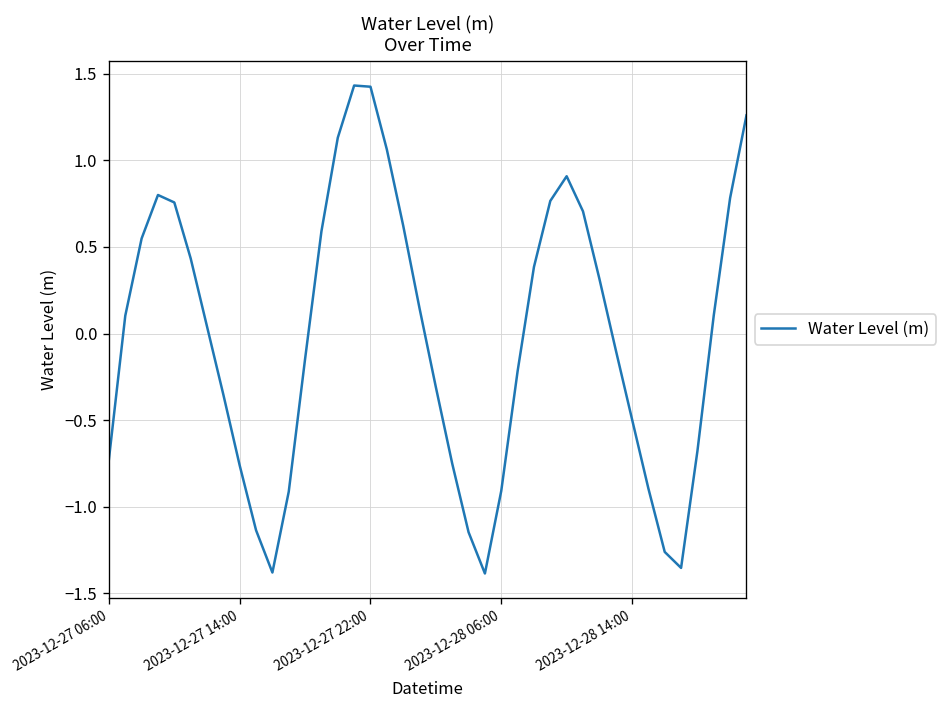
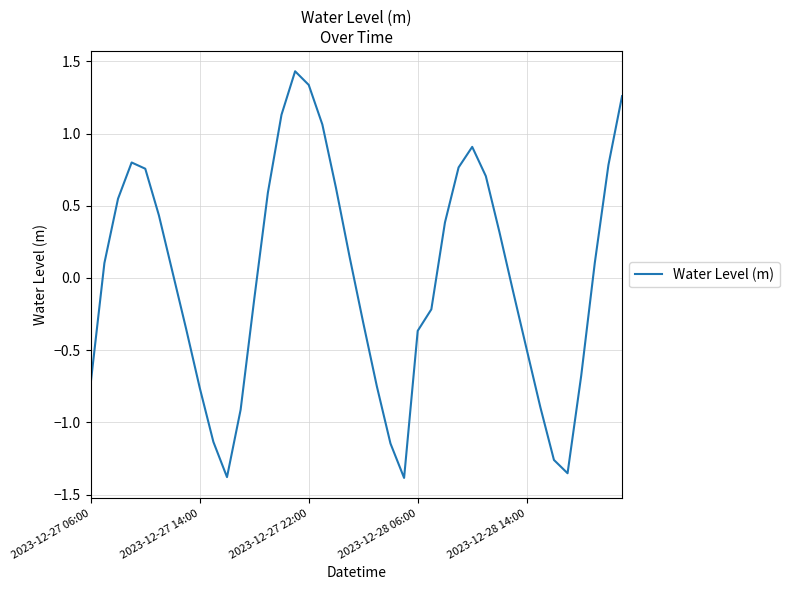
2023-12-27 22:00: 1.42 -> 1.34
2023-12-28 06:00: -0.91 -> -0.37
